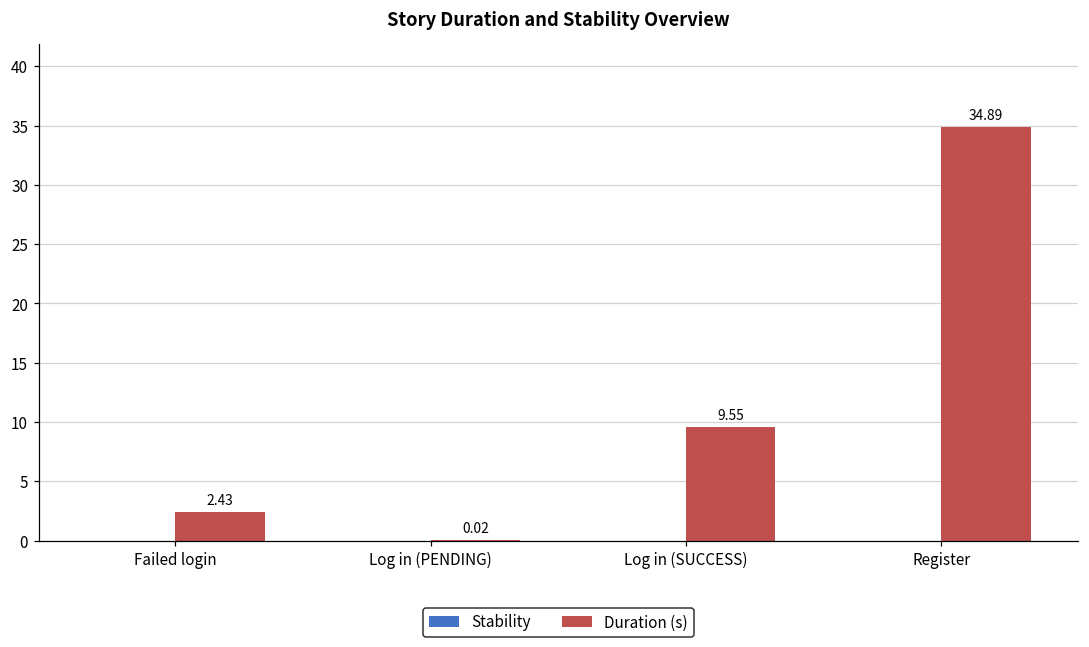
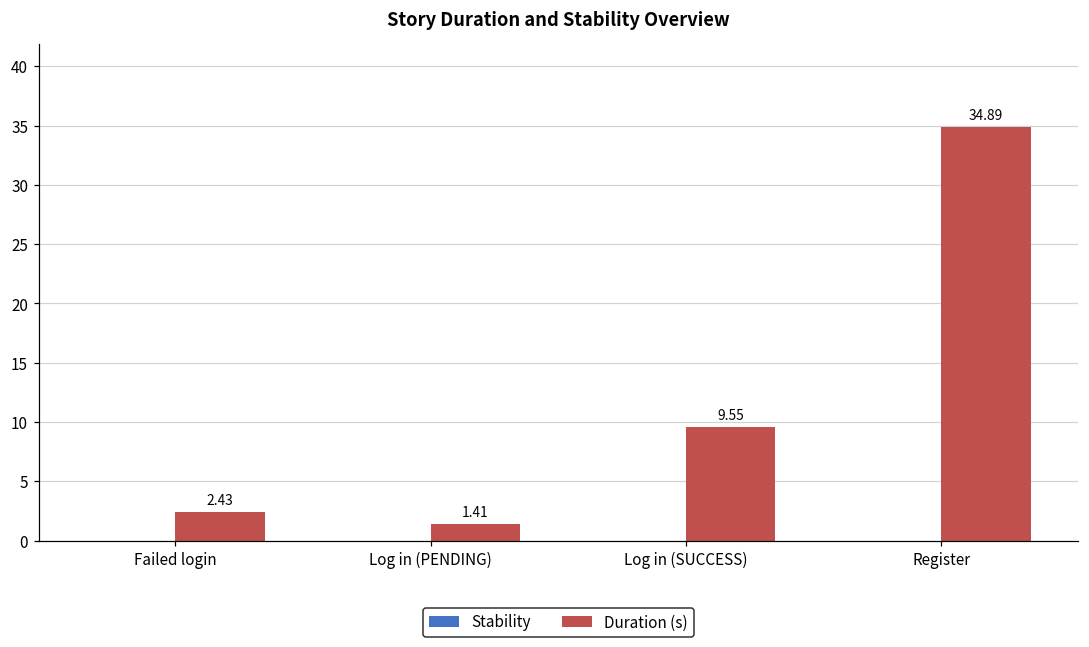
Duration (s), Log in (PENDING): 0.02 -> 1.41
